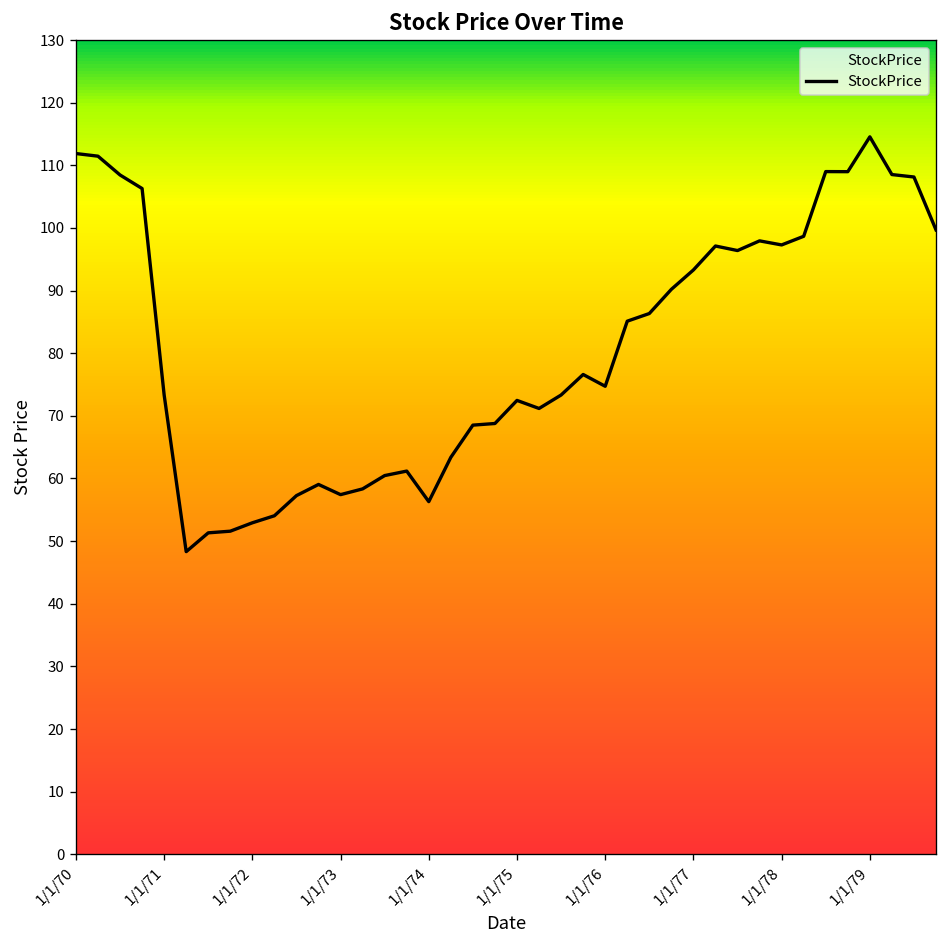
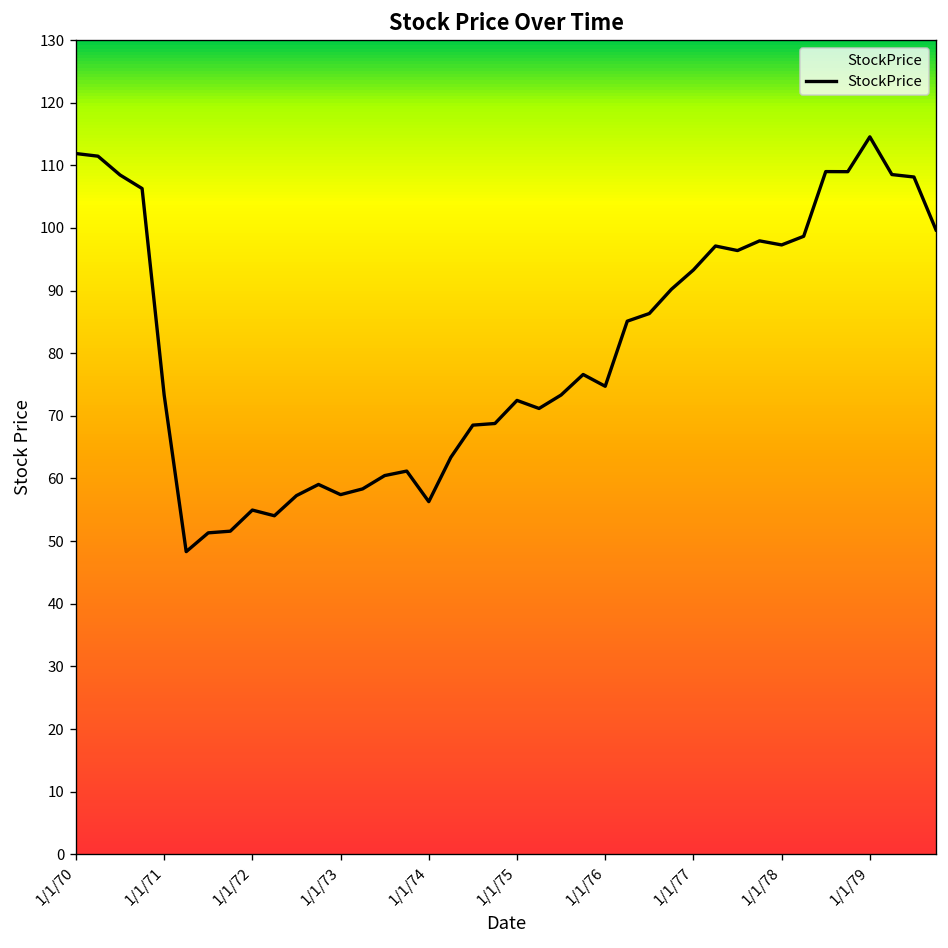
1/1/72: 53 -> 55
